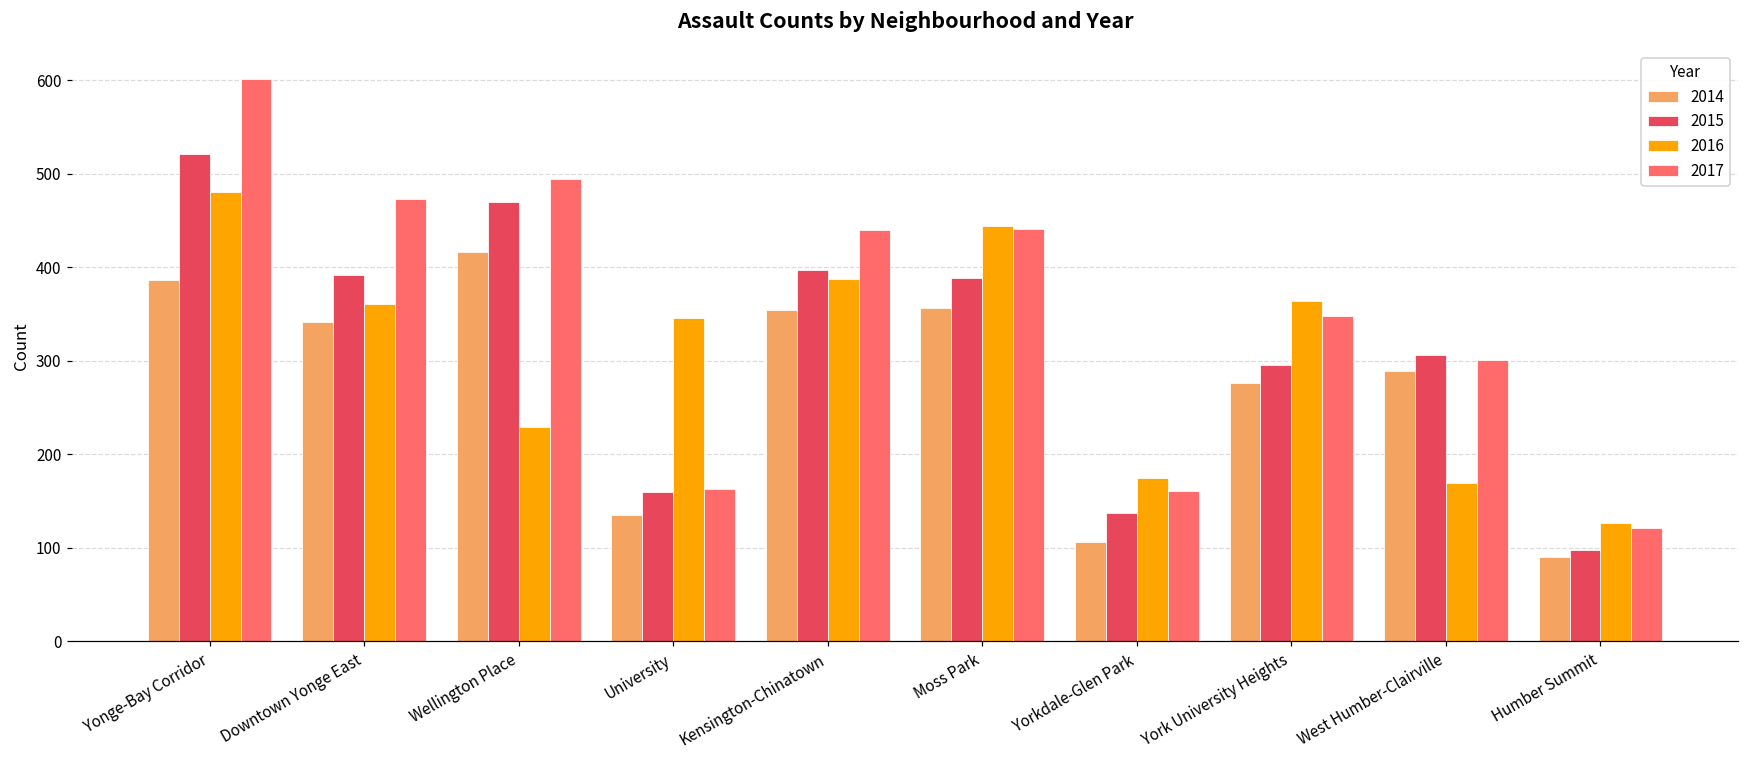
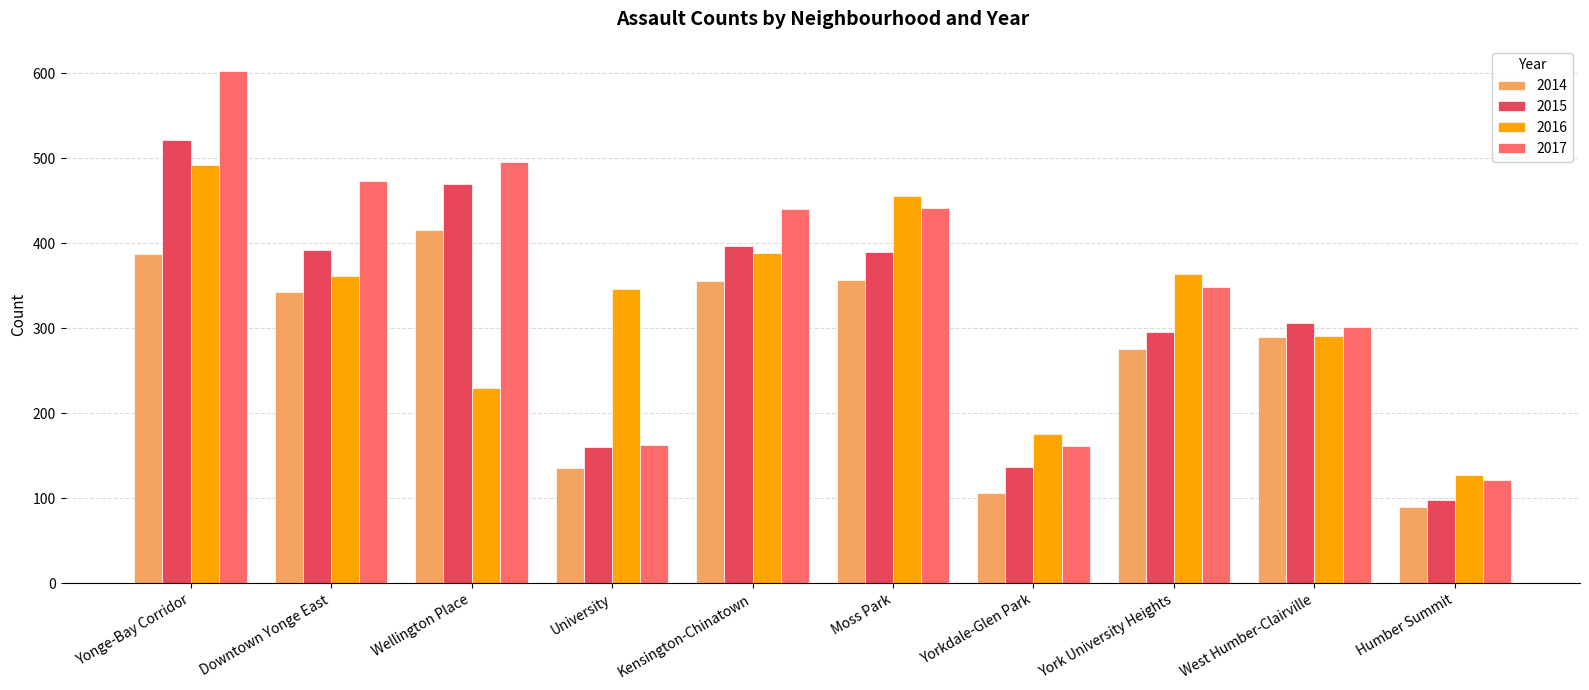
2016, Yonge-Bay Corridor: 480 -> 490
2016, Moss Park: 440 -> 460
2016, West Humber-Clairville: 170 -> 290
